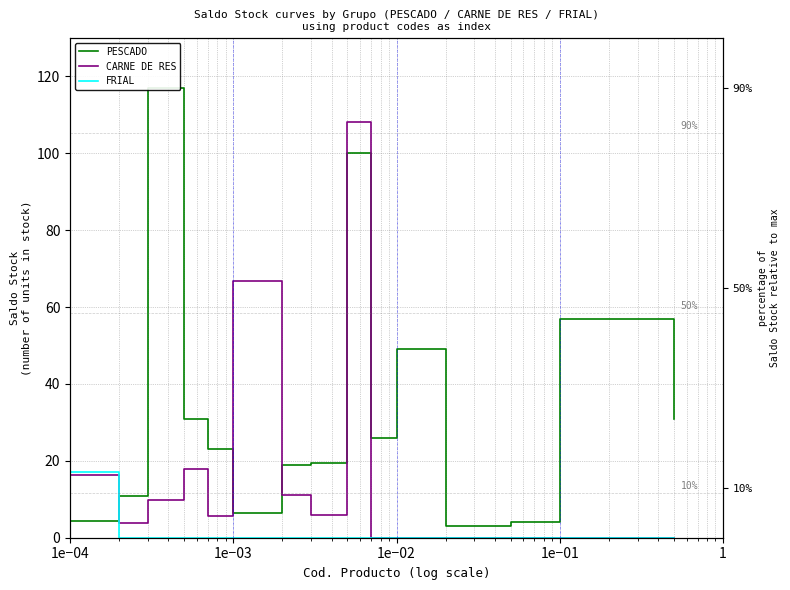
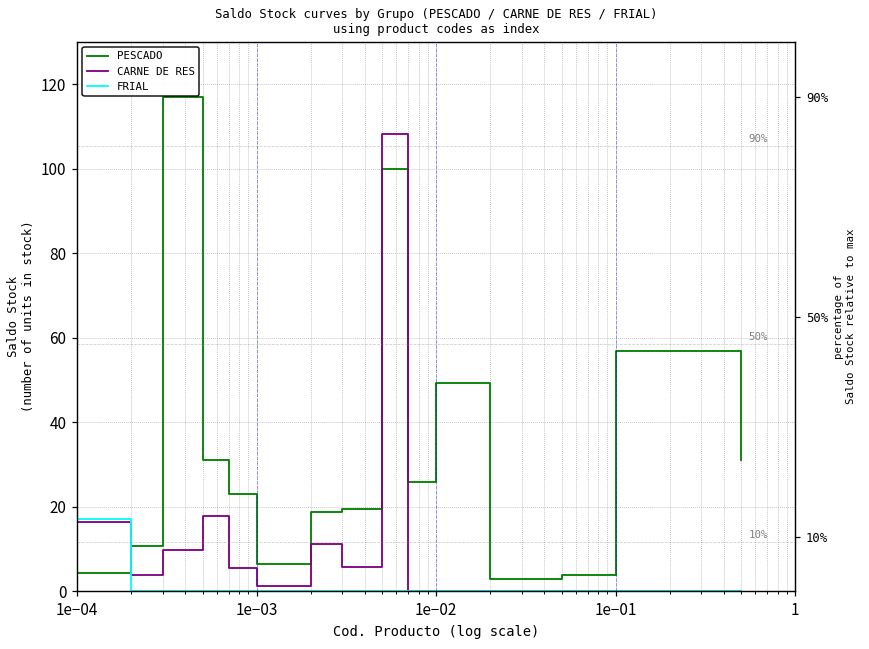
CARNE DE RES, 1e−03: 67 -> 1
